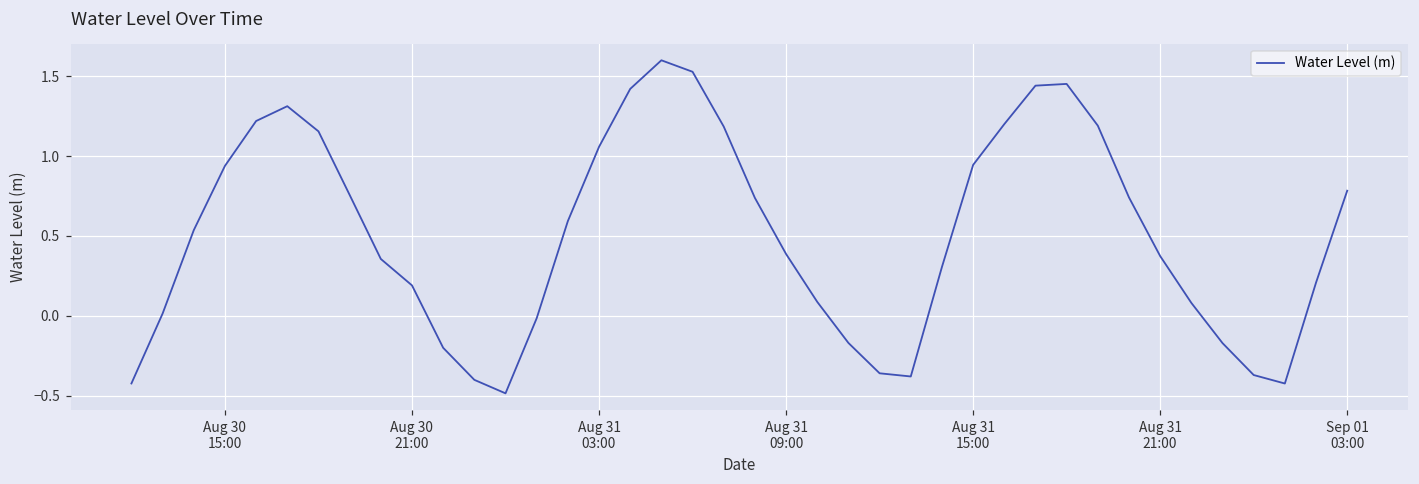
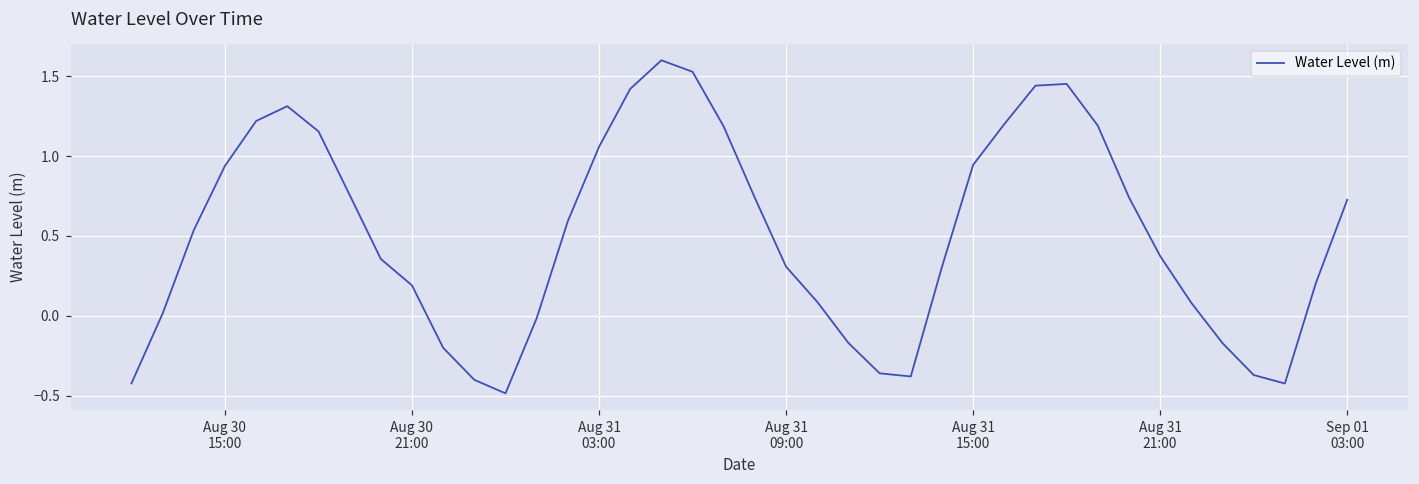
Aug 31 09:00: 0.39 -> 0.31
Sep 01 03:00: 0.78 -> 0.73
